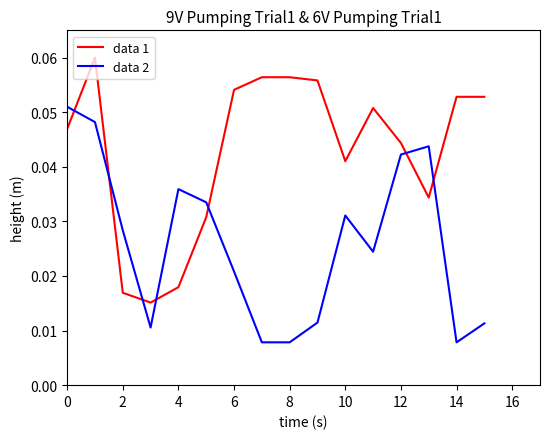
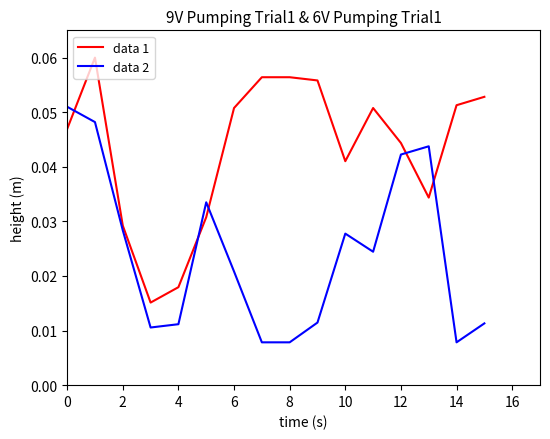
data 1, 2: 0.017 -> 0.029
data 2, 4: 0.036 -> 0.011
data 1, 6: 0.054 -> 0.051
data 2, 10: 0.031 -> 0.028
data 1, 14: 0.053 -> 0.051
